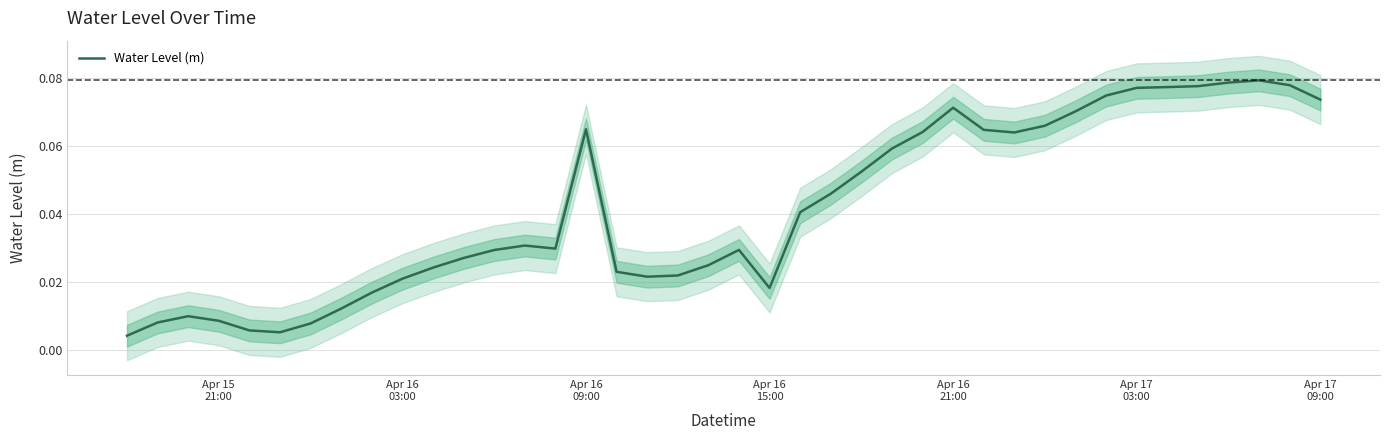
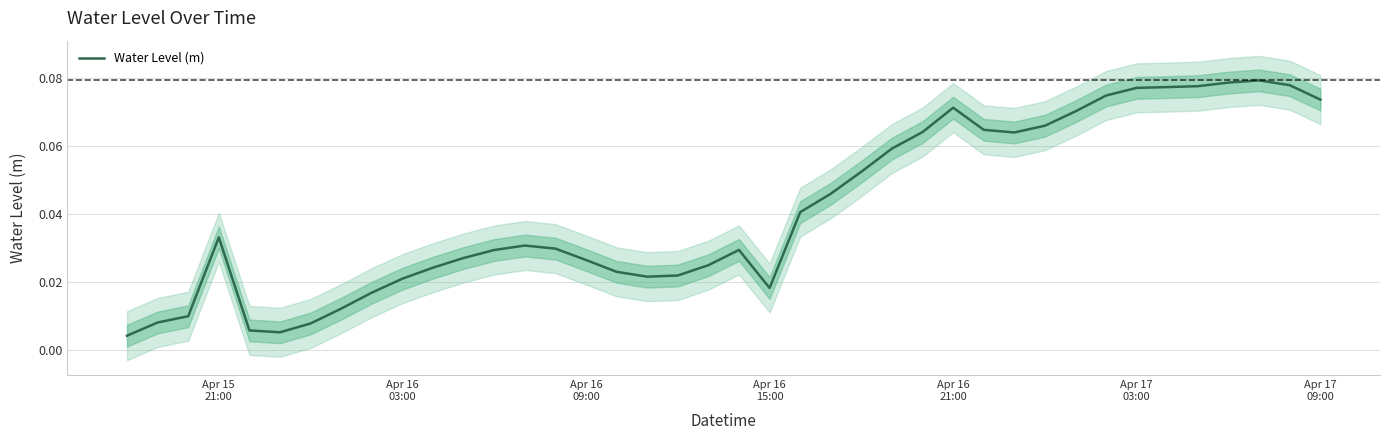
Water Level (m), Apr 15 21:00: 0.009 -> 0.033
Water Level (m), Apr 16 09:00: 0.065 -> 0.026
